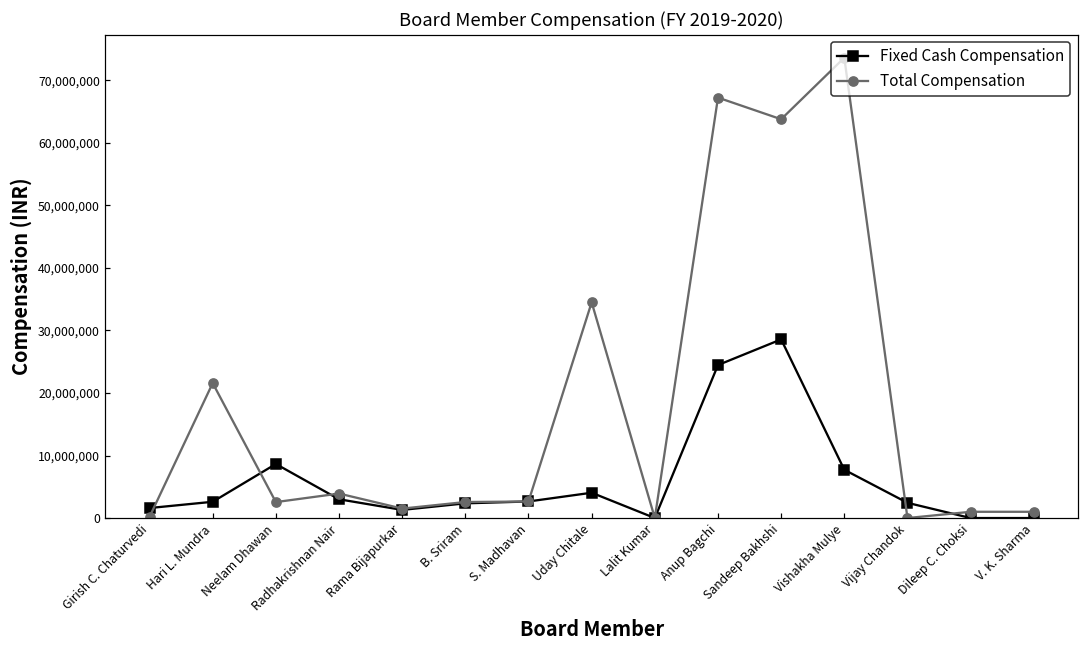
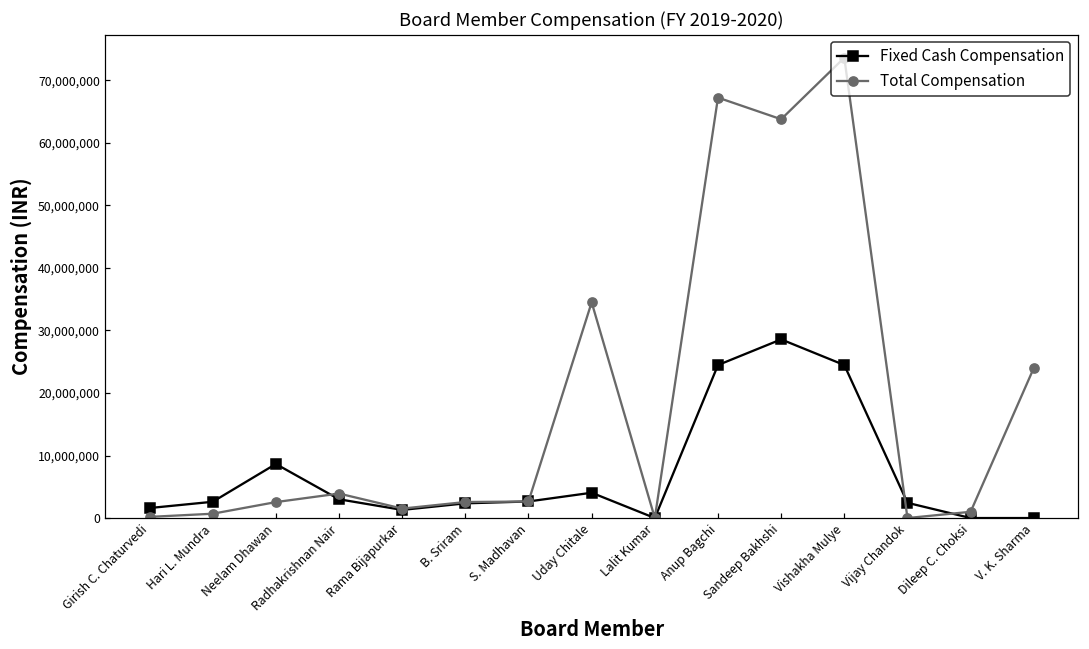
Total Compensation, Hari L. Mundra: 22,000,000 -> 1,000,000
Fixed Cash Compensation, Vishakha Mulye: 8,000,000 -> 24,000,000
Total Compensation, V. K. Sharma: 1,000,000 -> 24,000,000
